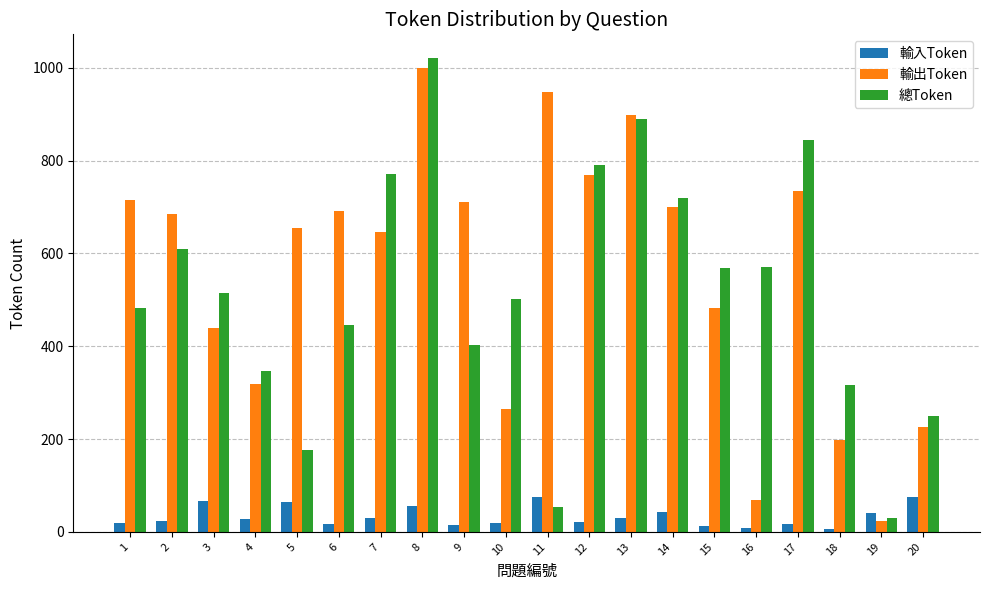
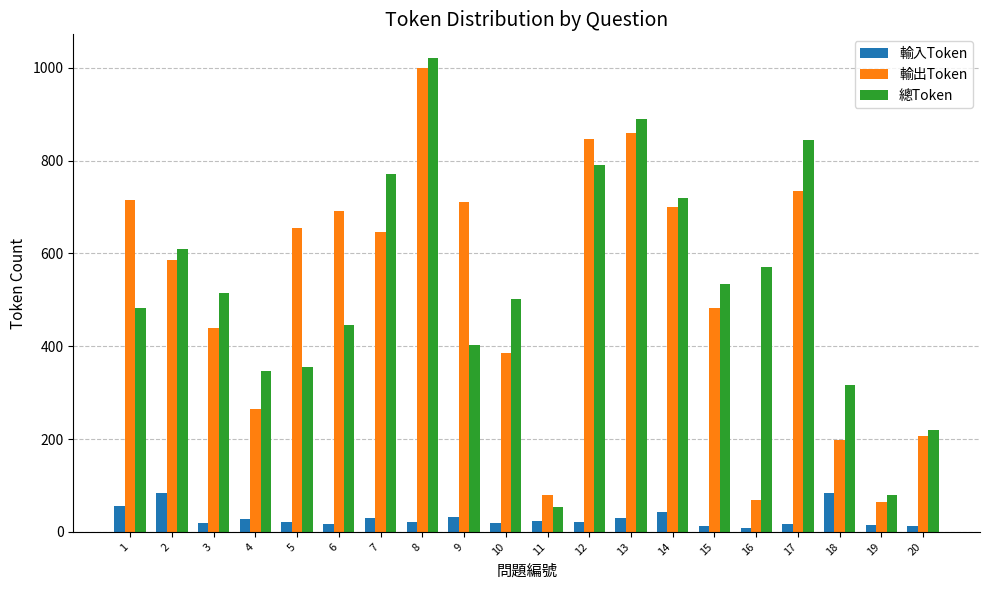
輸入Token, 1: 20 -> 60
輸入Token, 2: 20 -> 80
輸出Token, 2: 680 -> 590
輸入Token, 3: 70 -> 20
輸出Token, 4: 320 -> 260
輸入Token, 5: 70 -> 20
總Token, 5: 180 -> 360
輸入Token, 8: 60 -> 20
輸入Token, 9: 10 -> 30
輸出Token, 10: 270 -> 390
輸入Token, 11: 80 -> 20
輸出Token, 11: 950 -> 80
輸出Token, 12: 770 -> 850
輸出Token, 13: 900 -> 860
總Token, 15: 570 -> 530
輸入Token, 18: 10 -> 80
輸入Token, 19: 40 -> 20
輸出Token, 19: 20 -> 60
總Token, 19: 30 -> 80
輸入Token, 20: 80 -> 10
輸出Token, 20: 230 -> 210
總Token, 20: 250 -> 220
